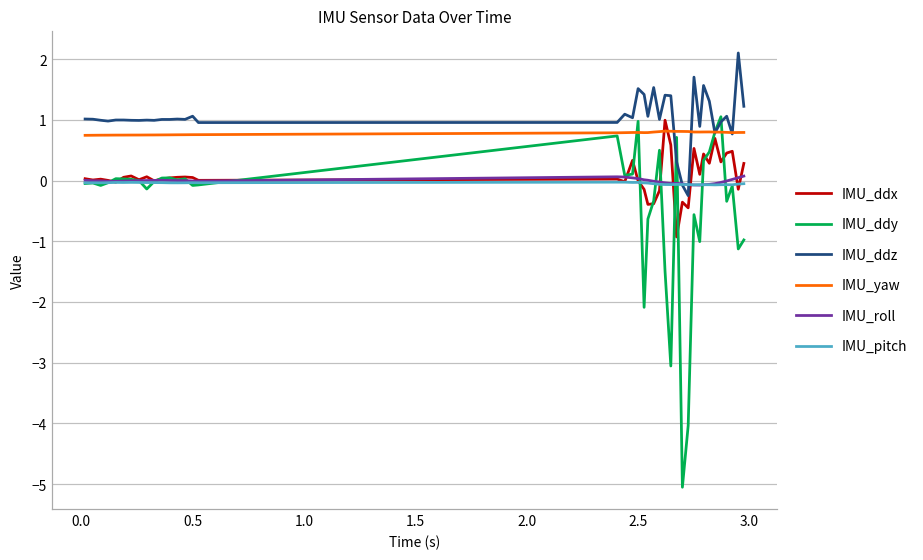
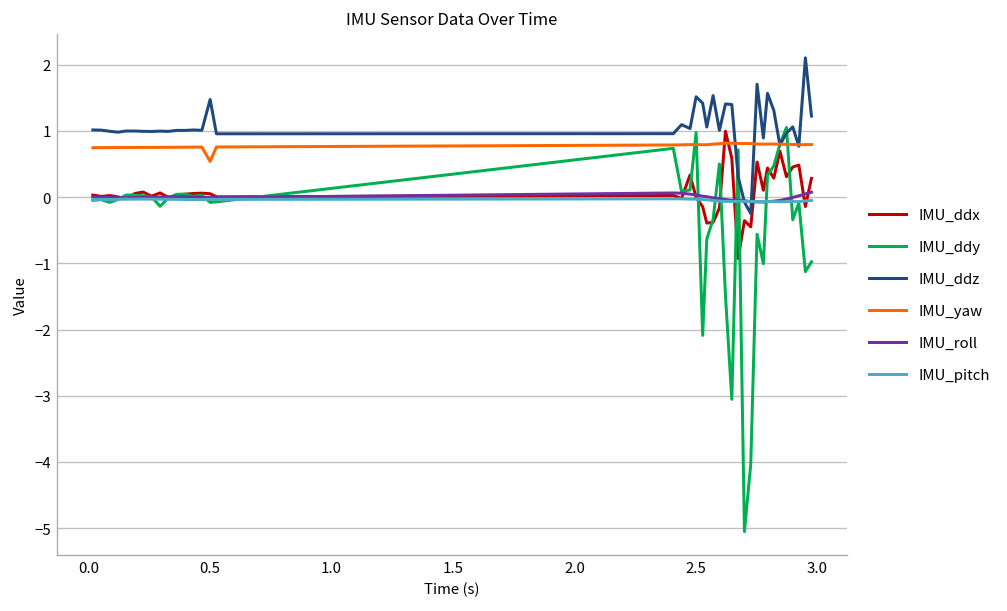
IMU_ddz, 0.5: 1.1 -> 1.5
IMU_yaw, 0.5: 0.8 -> 0.5
